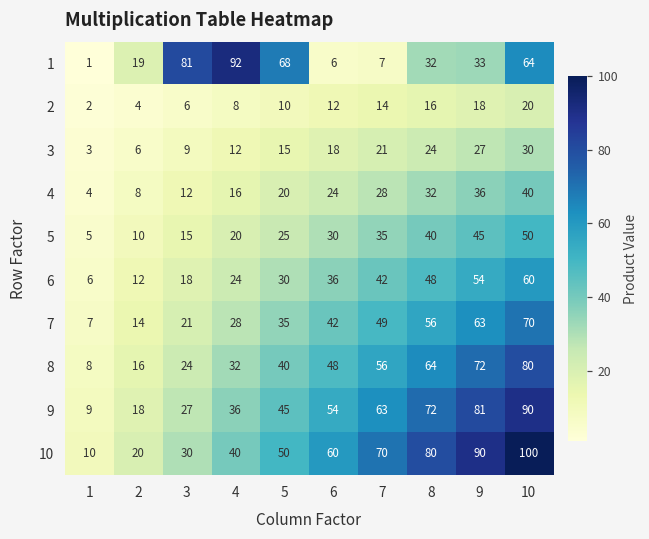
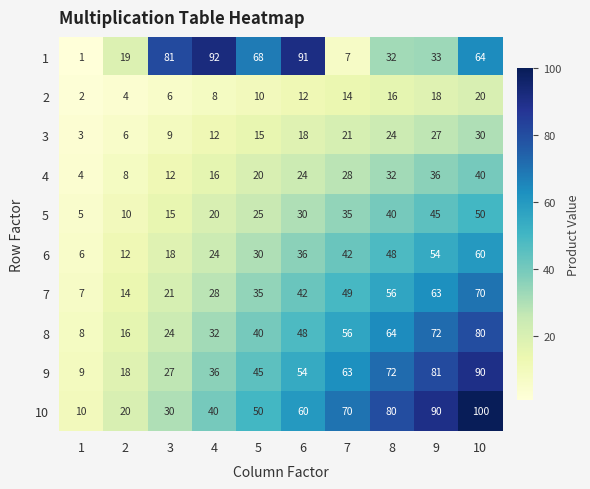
1, 6: 6 -> 91
